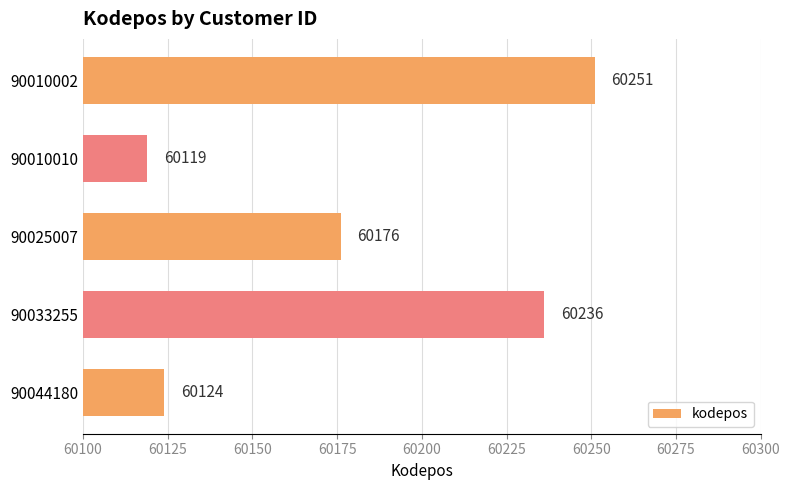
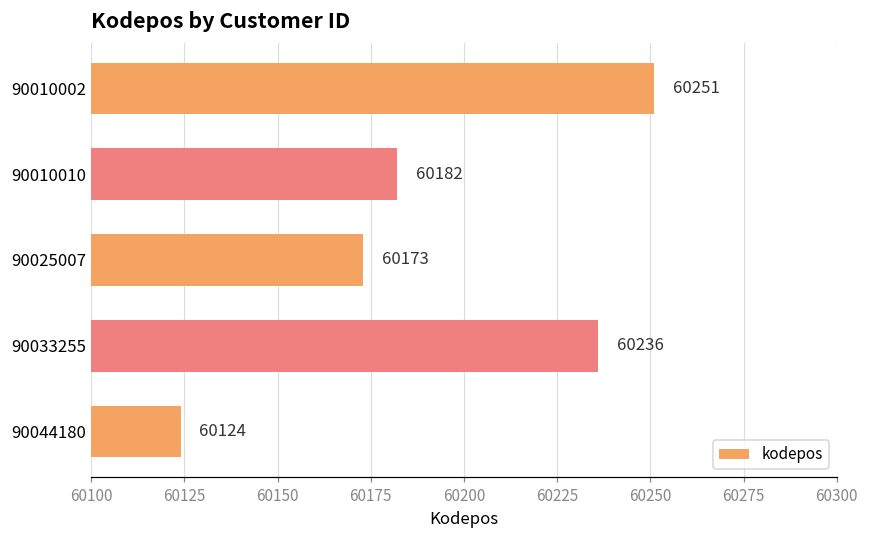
90010010: 60119 -> 60182
90025007: 60176 -> 60173
